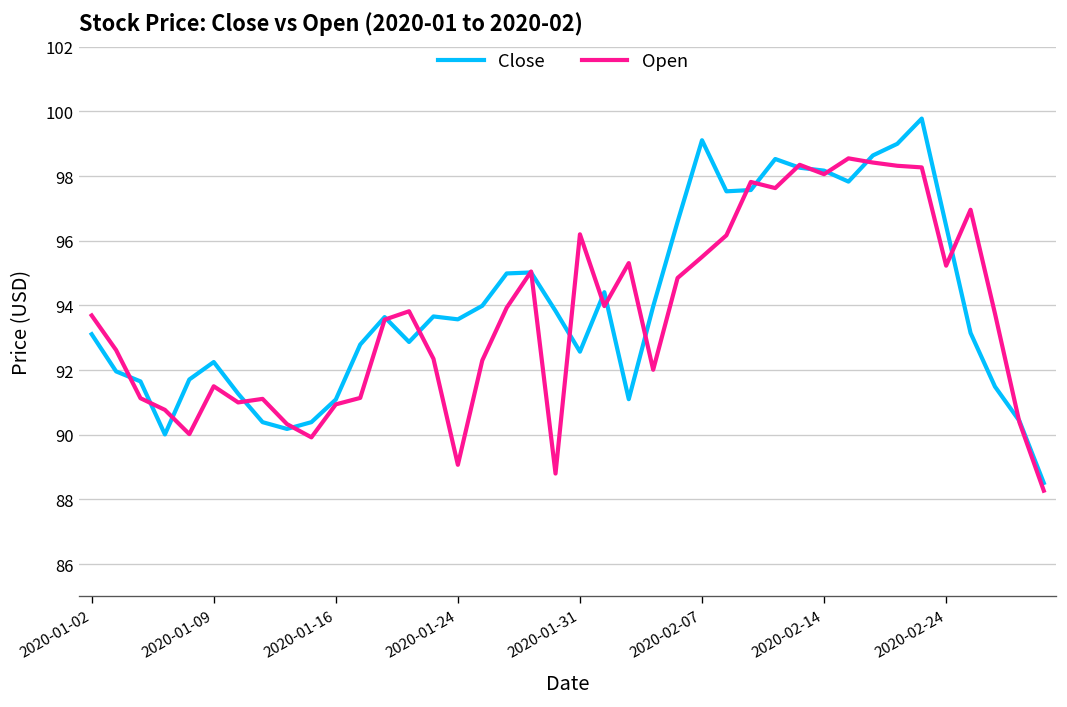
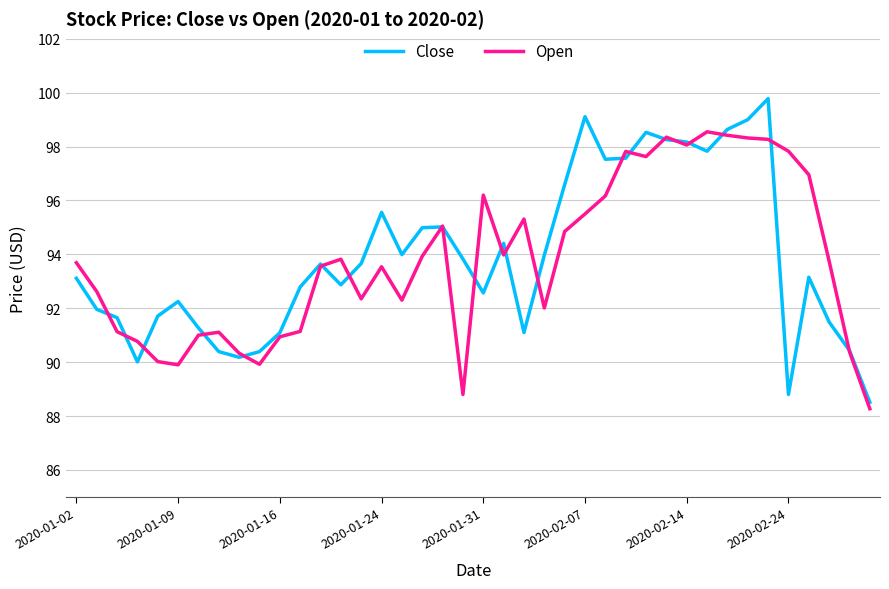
Open, 2020-01-09: 91.5 -> 89.9
Close, 2020-01-24: 93.6 -> 95.6
Open, 2020-01-24: 89.1 -> 93.5
Close, 2020-02-24: 96.5 -> 88.8
Open, 2020-02-24: 95.2 -> 97.8
